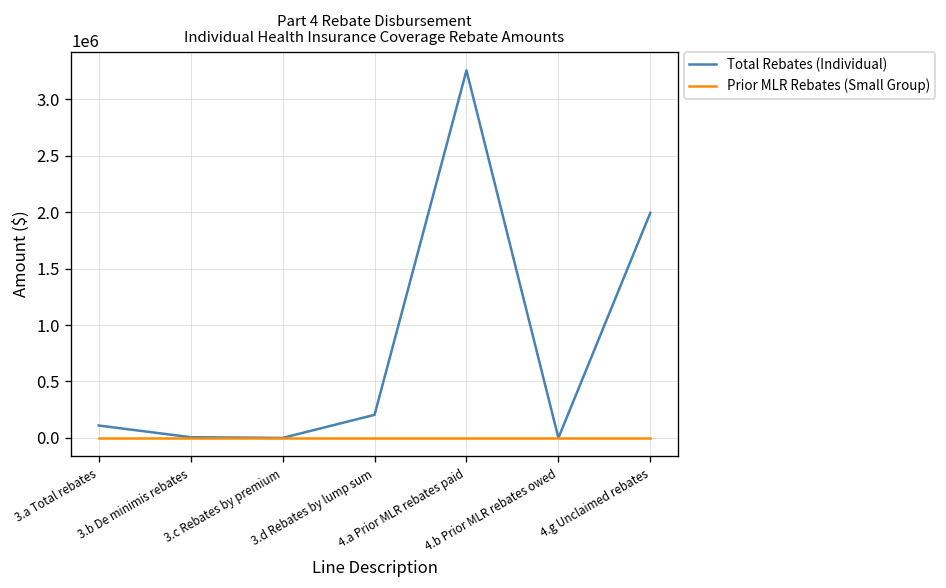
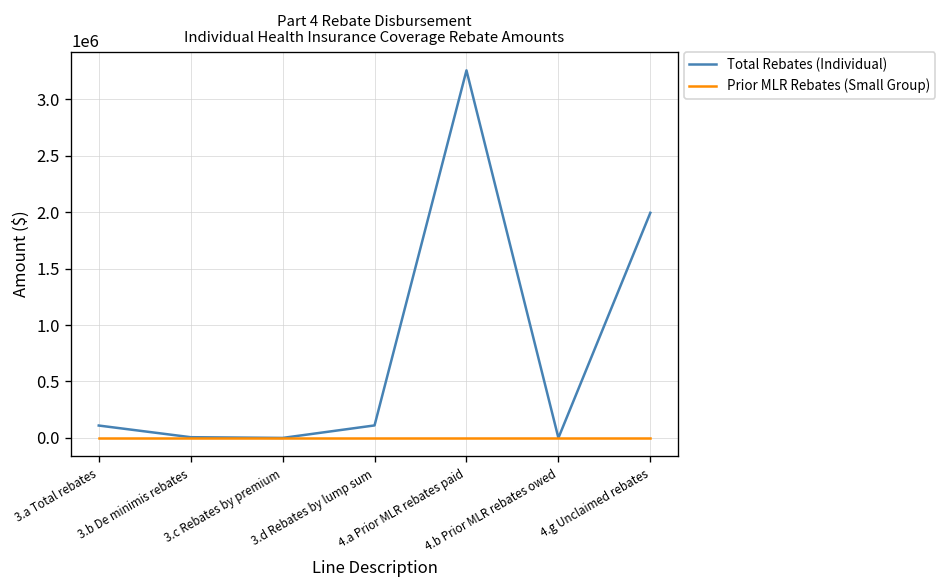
Total Rebates (Individual), 3.d Rebates by lump sum: 200000 -> 100000
